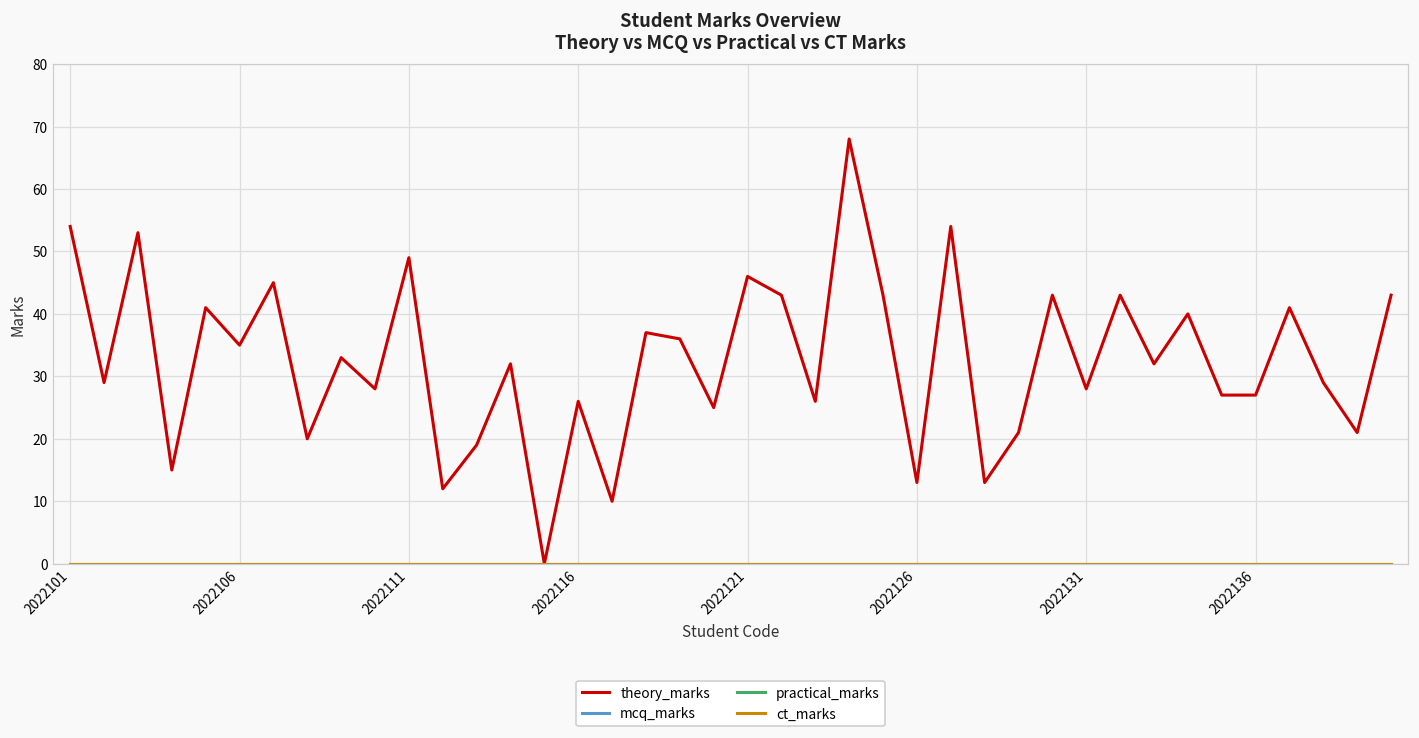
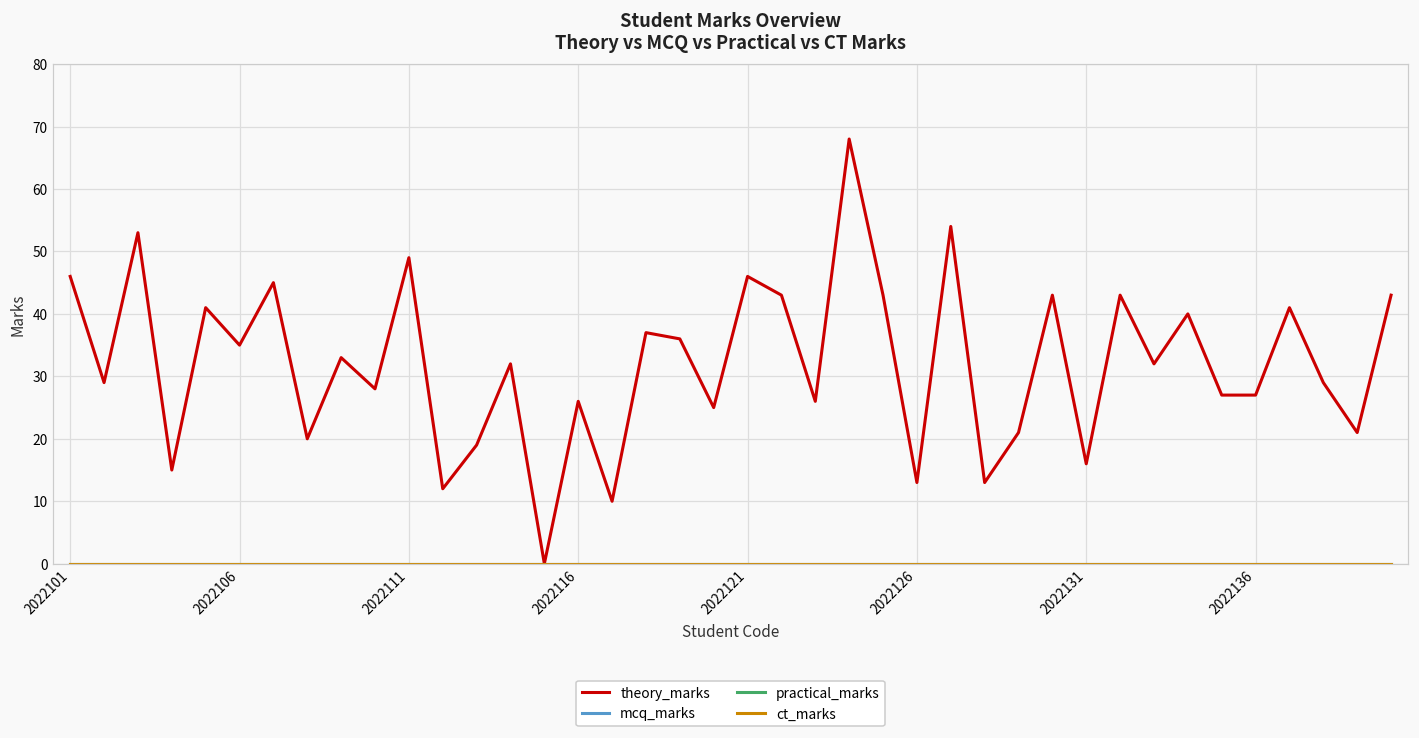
theory_marks, 2022101: 54 -> 46
theory_marks, 2022131: 28 -> 16
